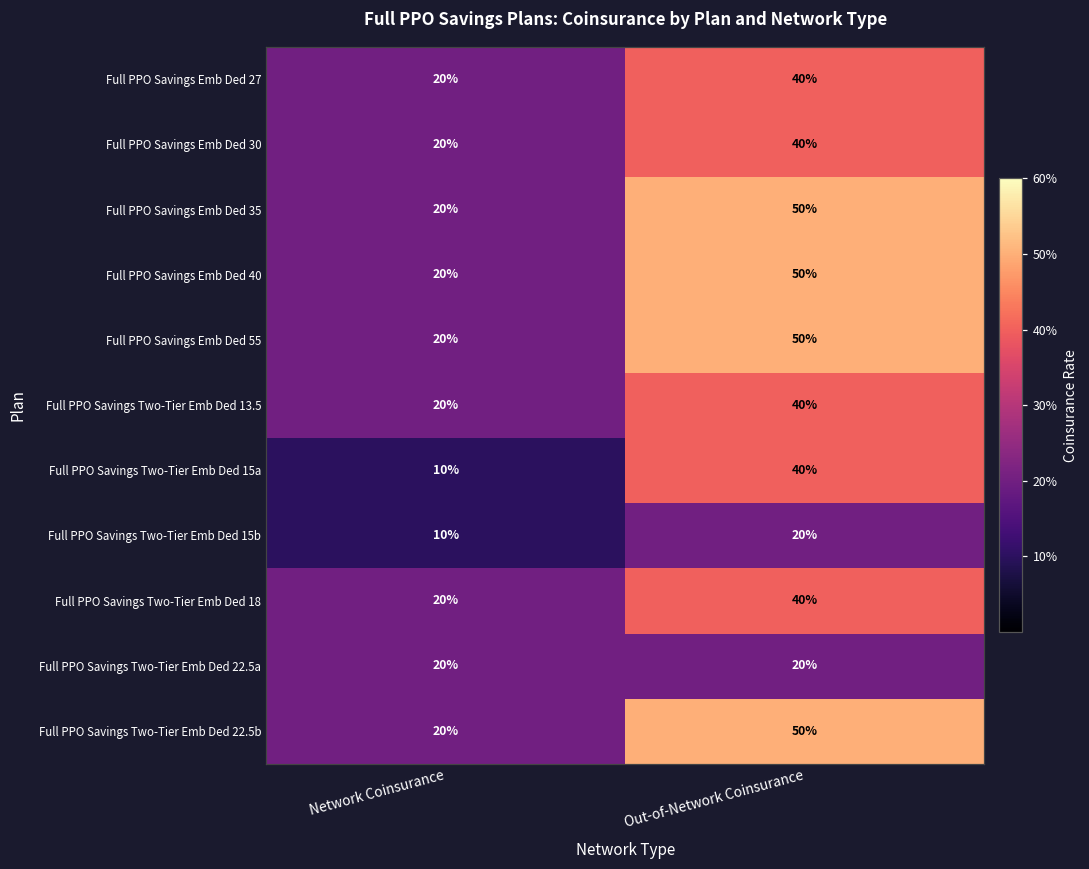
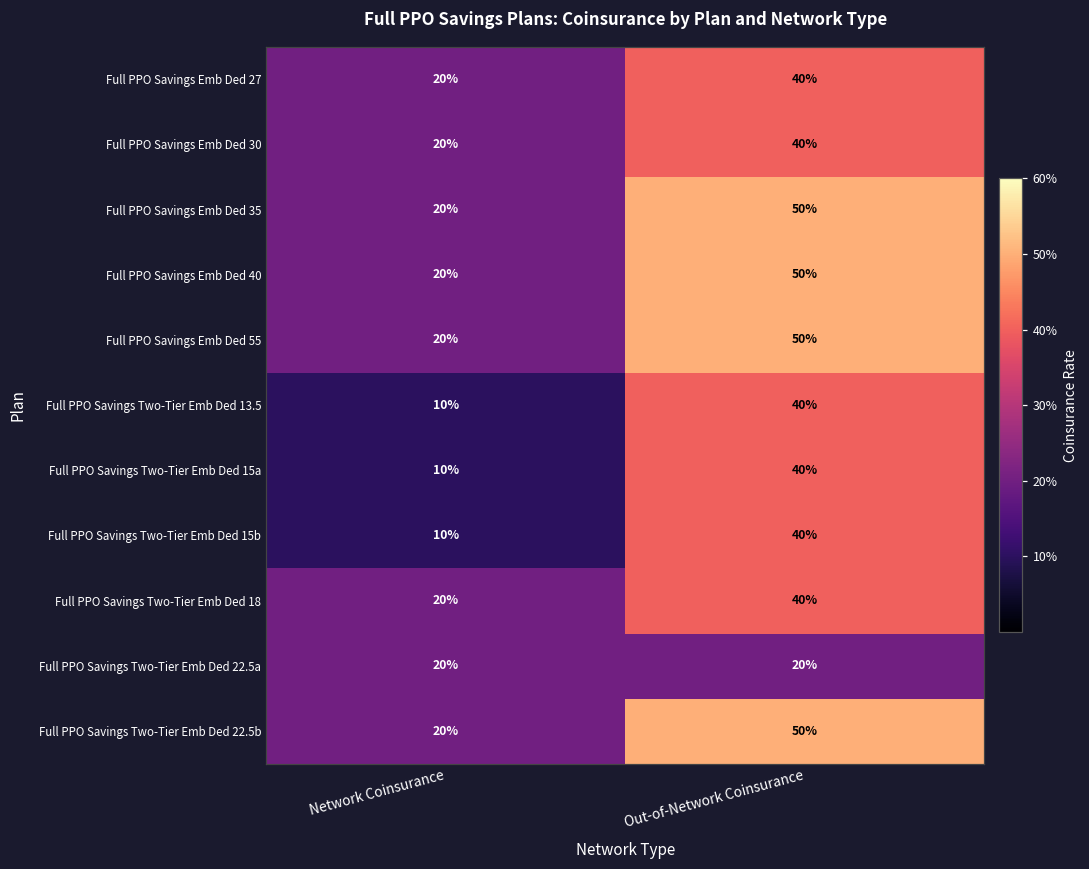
Full PPO Savings Two-Tier Emb Ded 13.5, Network Coinsurance: 20% -> 10%
Full PPO Savings Two-Tier Emb Ded 15b, Out-of-Network Coinsurance: 20% -> 40%
